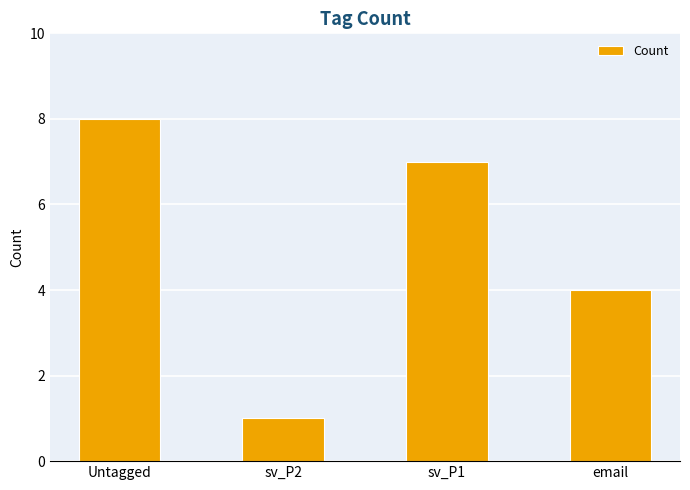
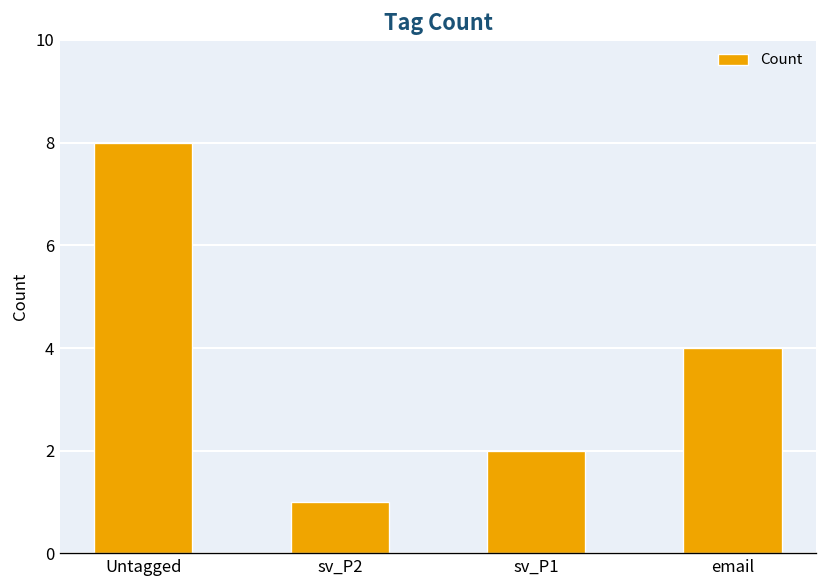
sv_P1: 7 -> 2
